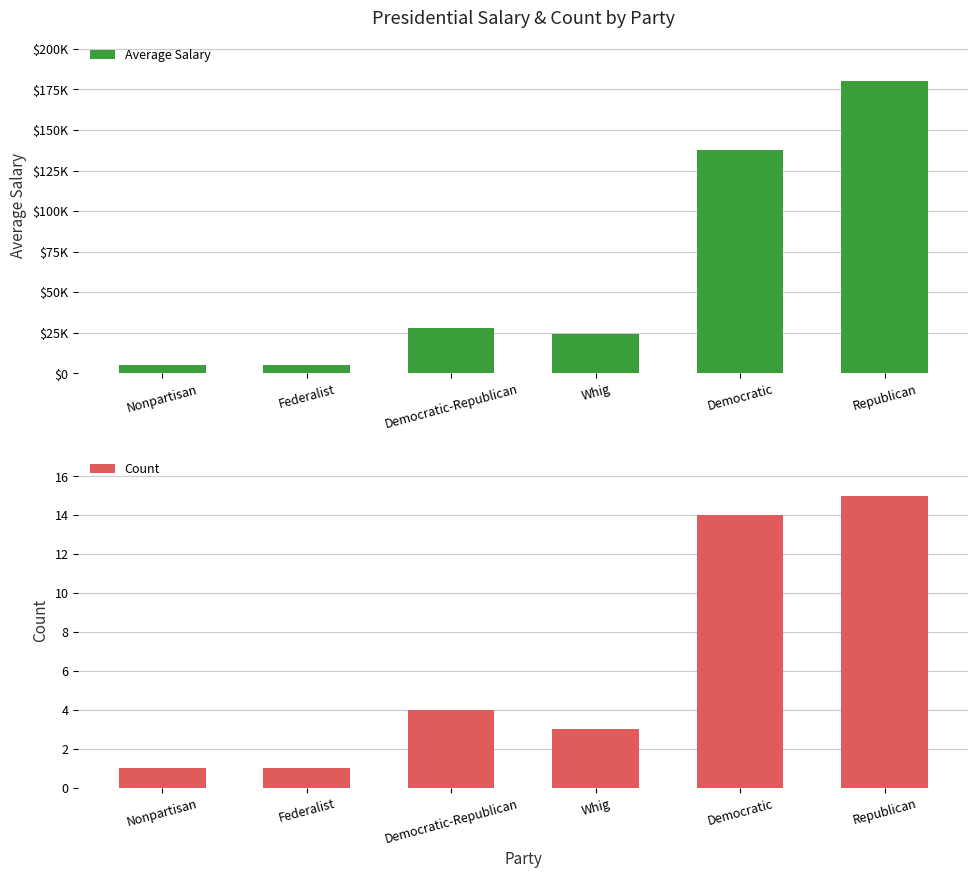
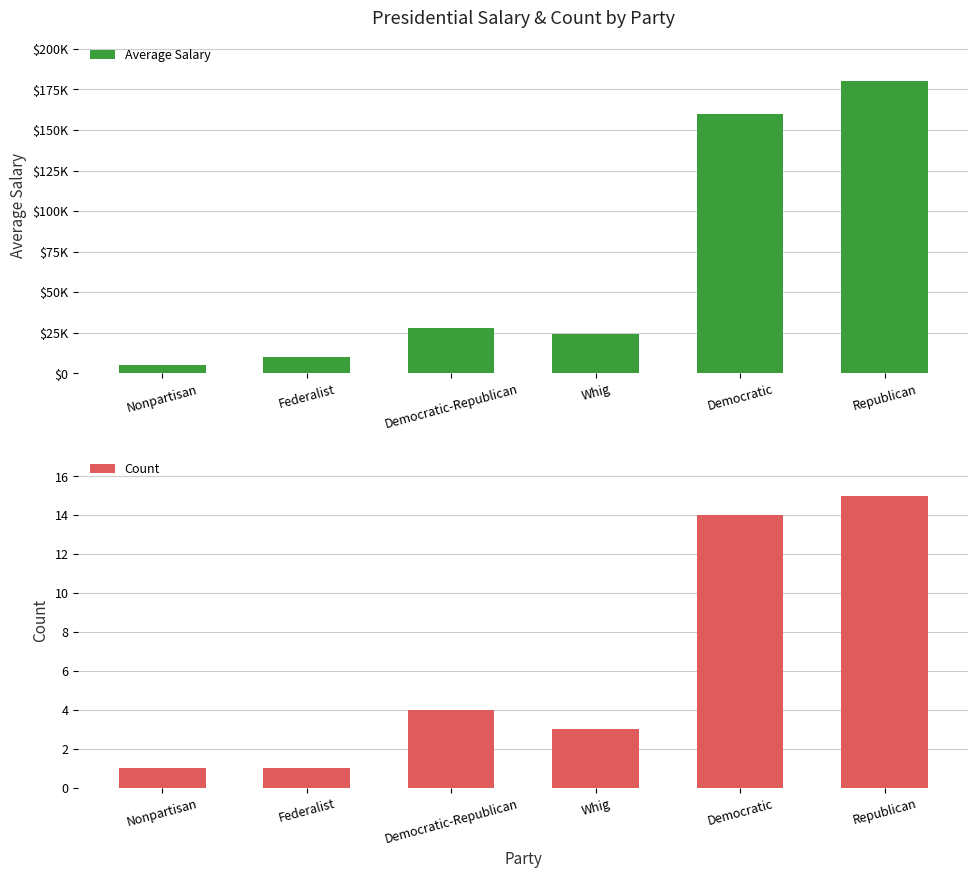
Presidential Salary & Count by Party, Federalist: $5000 -> $10000
Presidential Salary & Count by Party, Democratic: $138000 -> $160000
